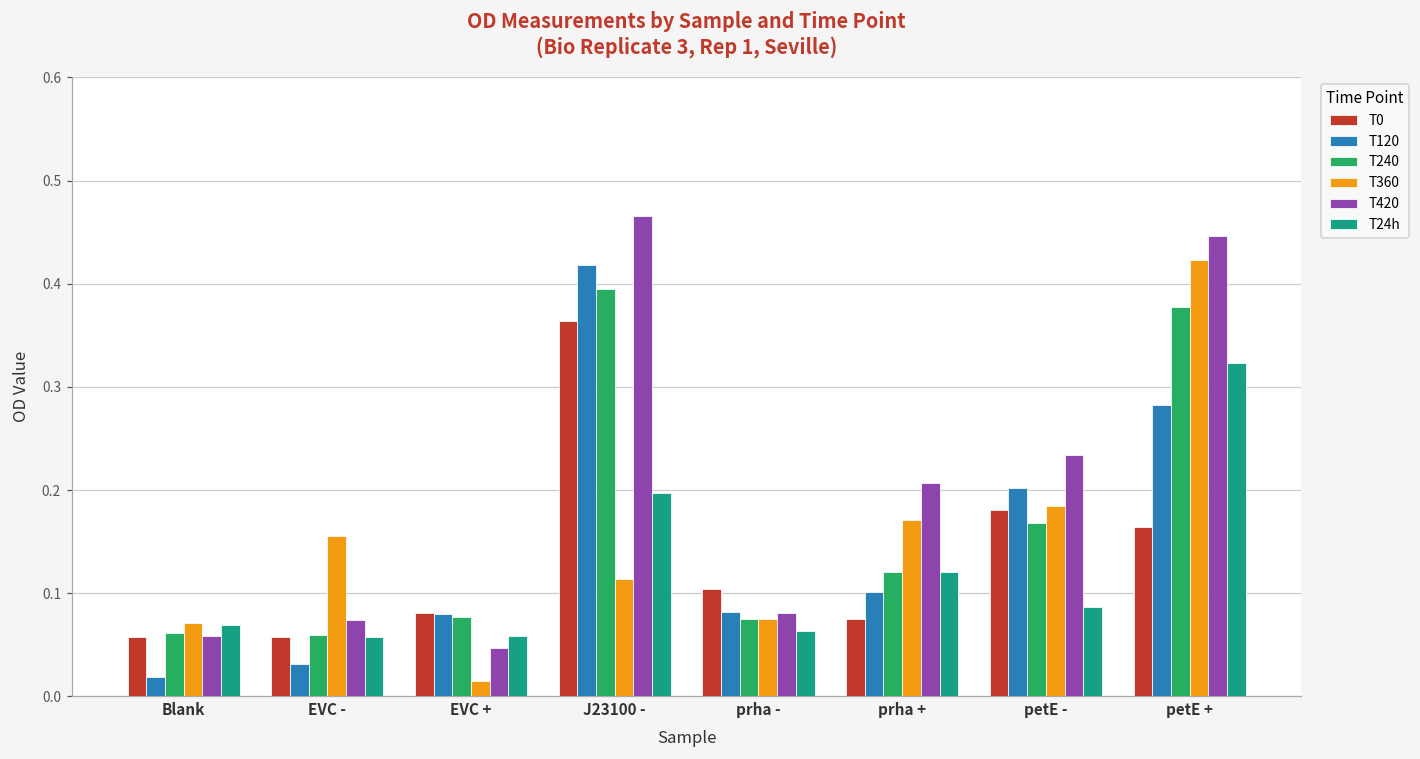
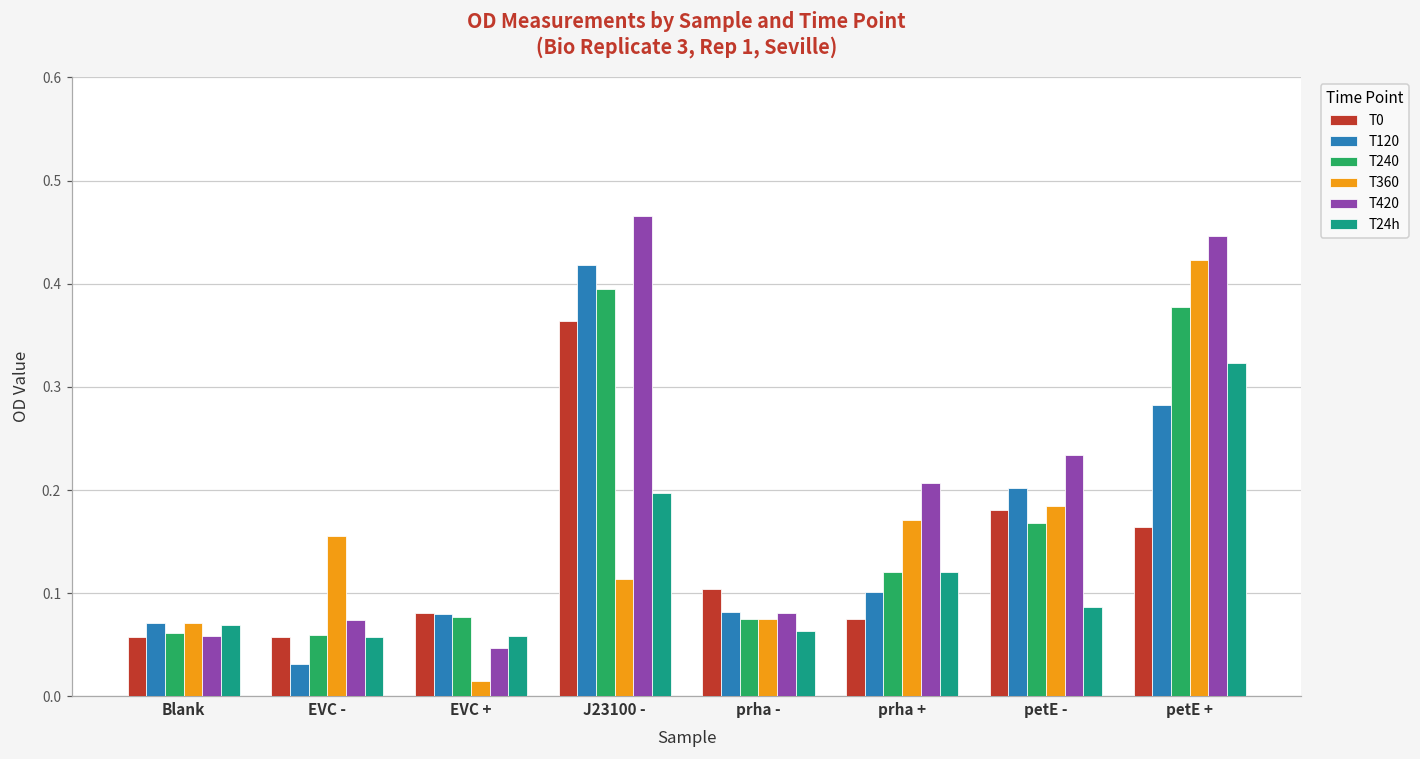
T120, Blank: 0.02 -> 0.07
